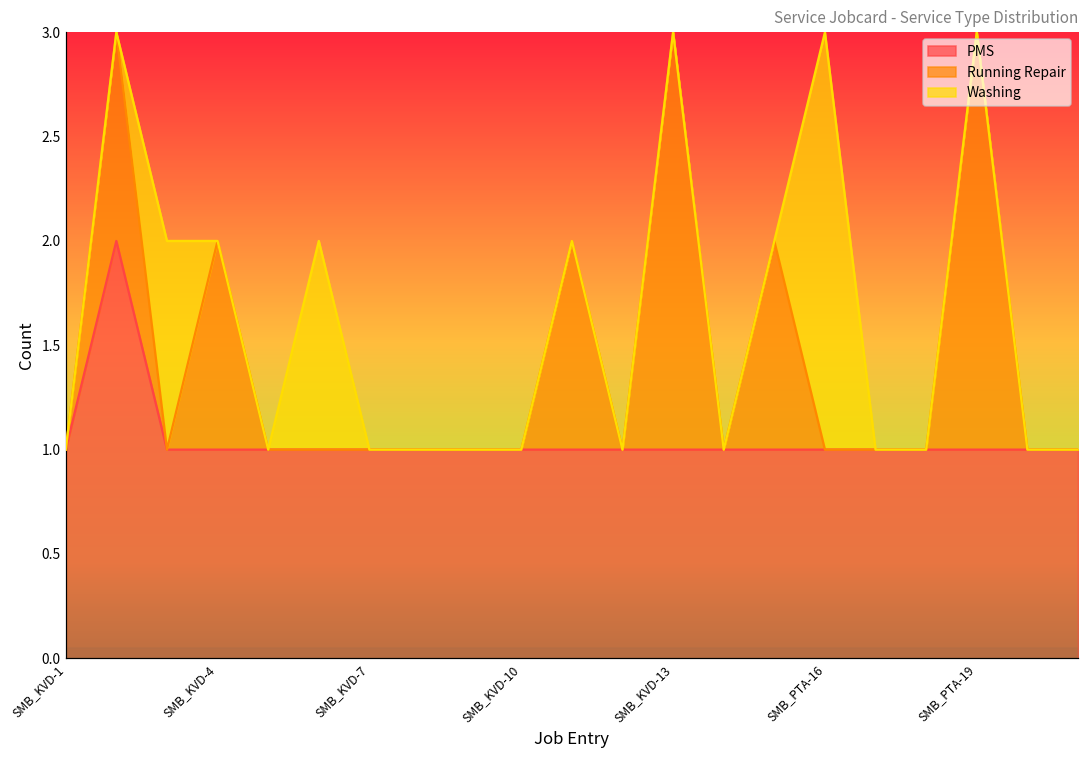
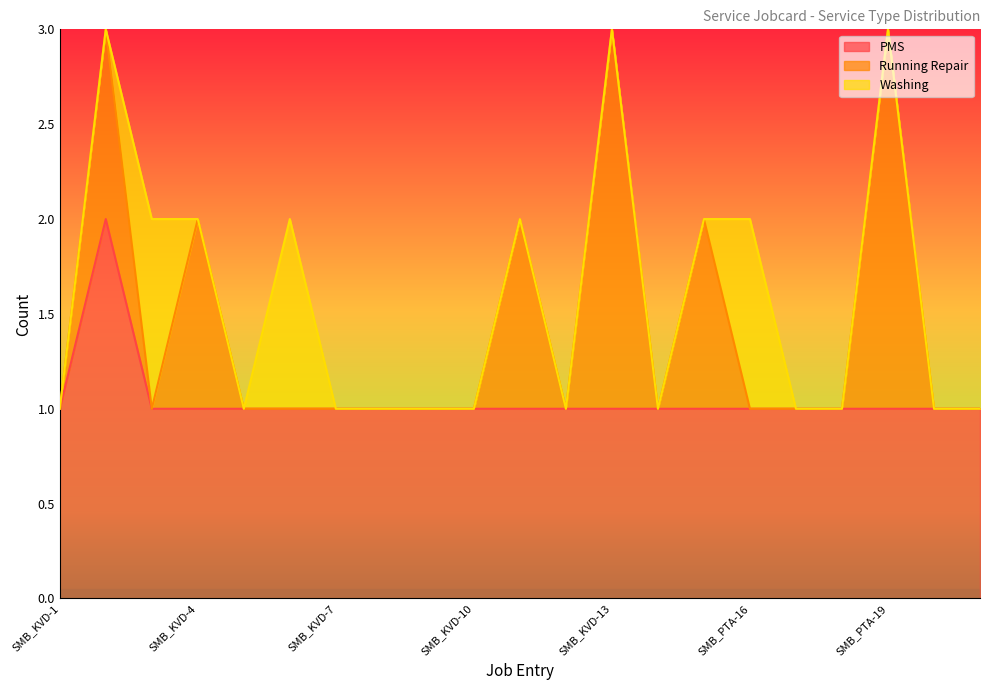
Washing, SMB_PTA-16: 2 -> 1
